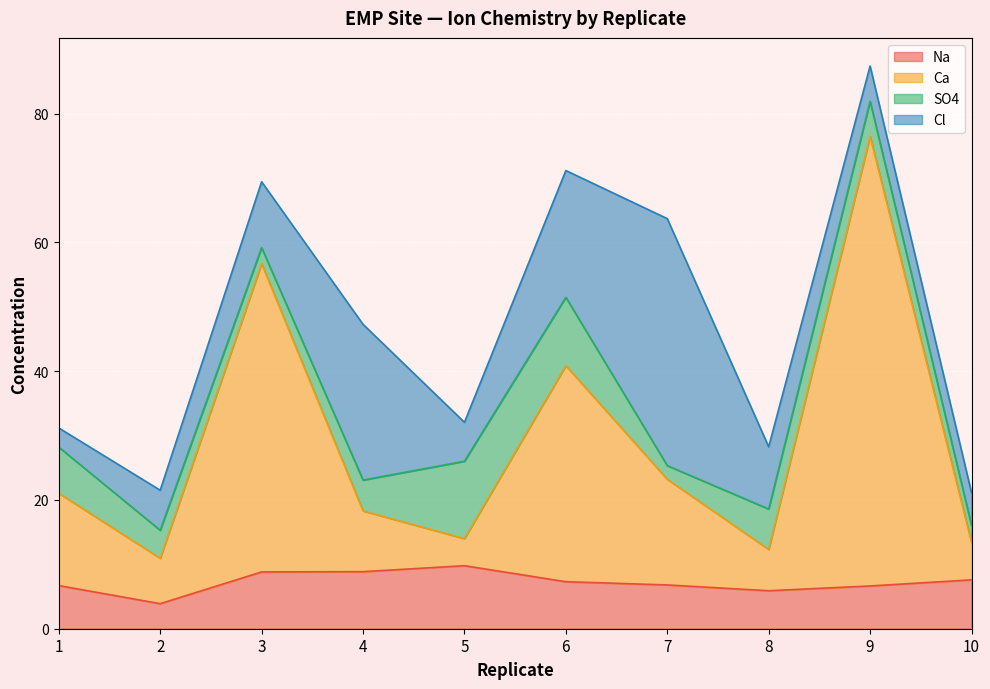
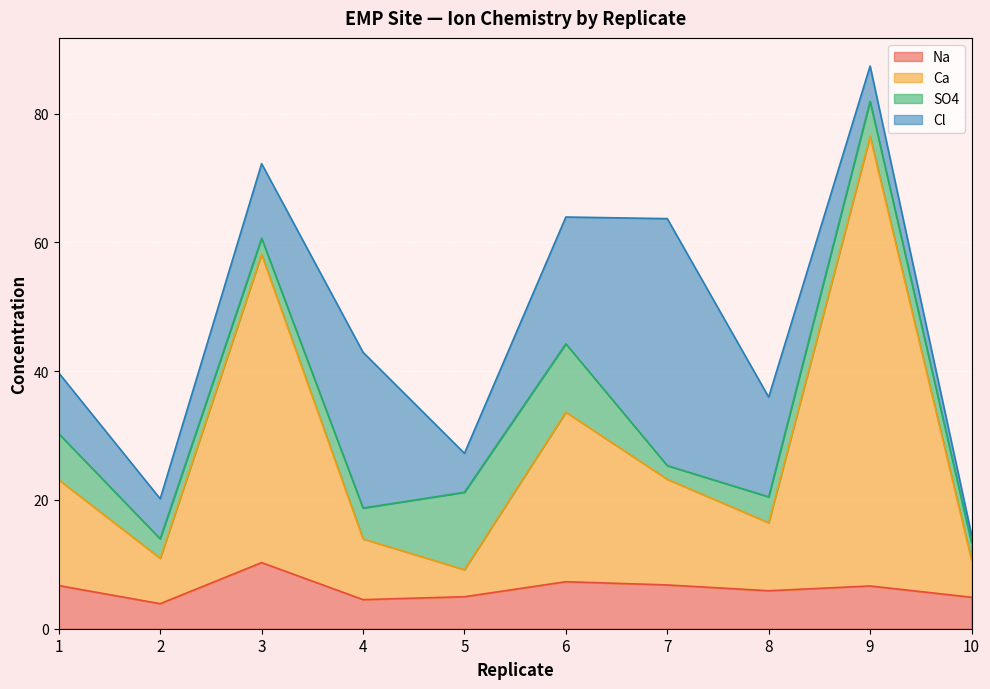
Ca, 1: 14 -> 16
Cl, 1: 3 -> 9
SO4, 2: 4 -> 3
Na, 3: 9 -> 10
Cl, 3: 10 -> 12
Na, 4: 9 -> 5
Na, 5: 10 -> 5
Ca, 6: 34 -> 26
Ca, 8: 6 -> 11
SO4, 8: 6 -> 4
Cl, 8: 10 -> 15
Na, 10: 8 -> 5
Cl, 10: 5 -> 1
